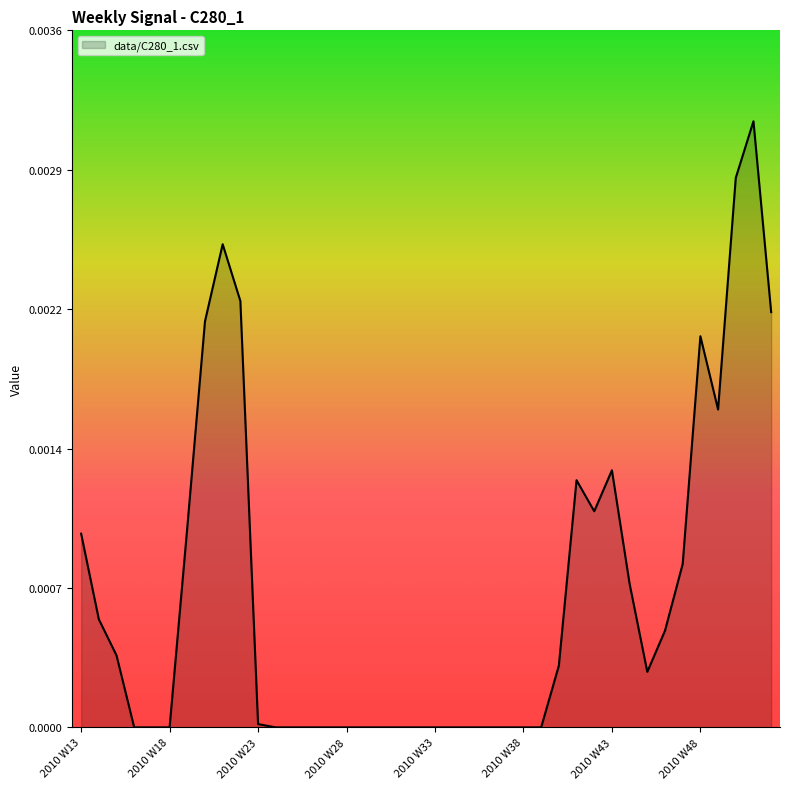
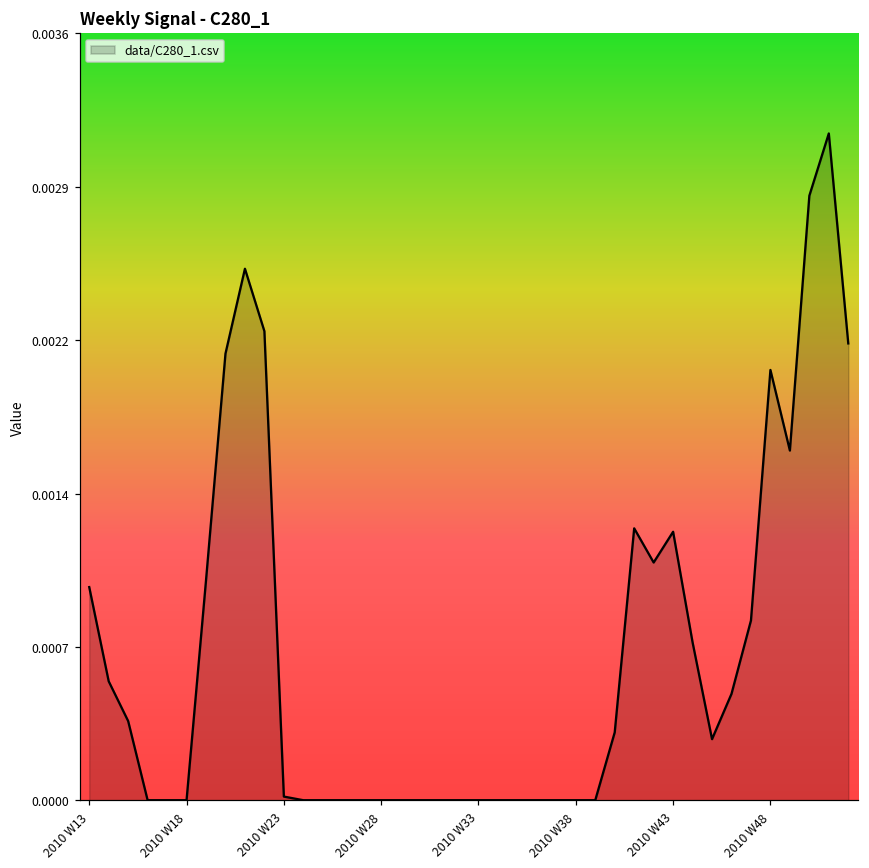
2010 W43: 0.00132 -> 0.00125
